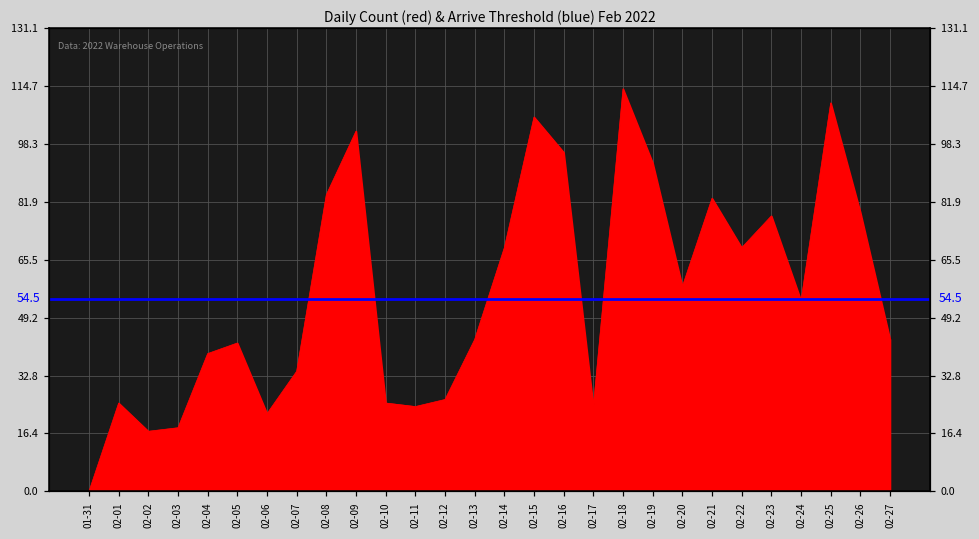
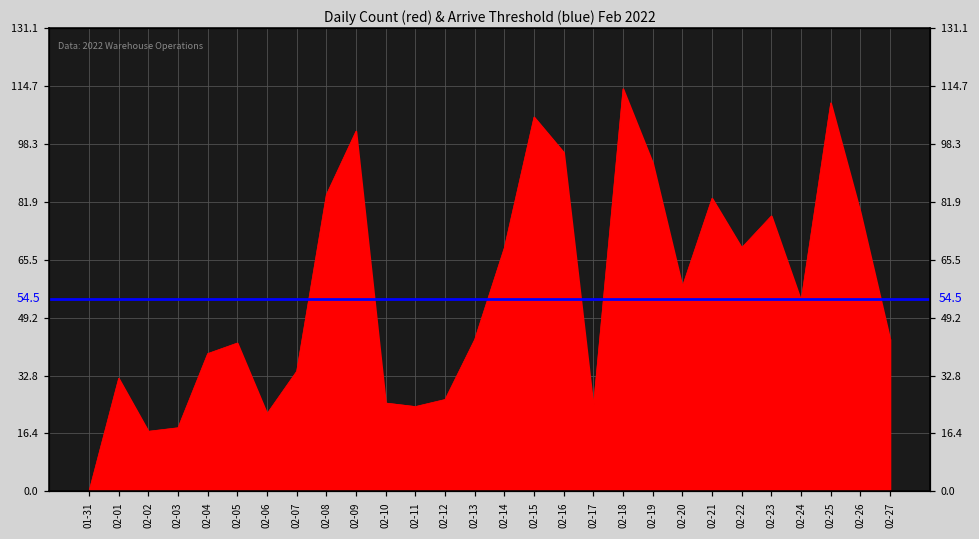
02-01: 25 -> 32
